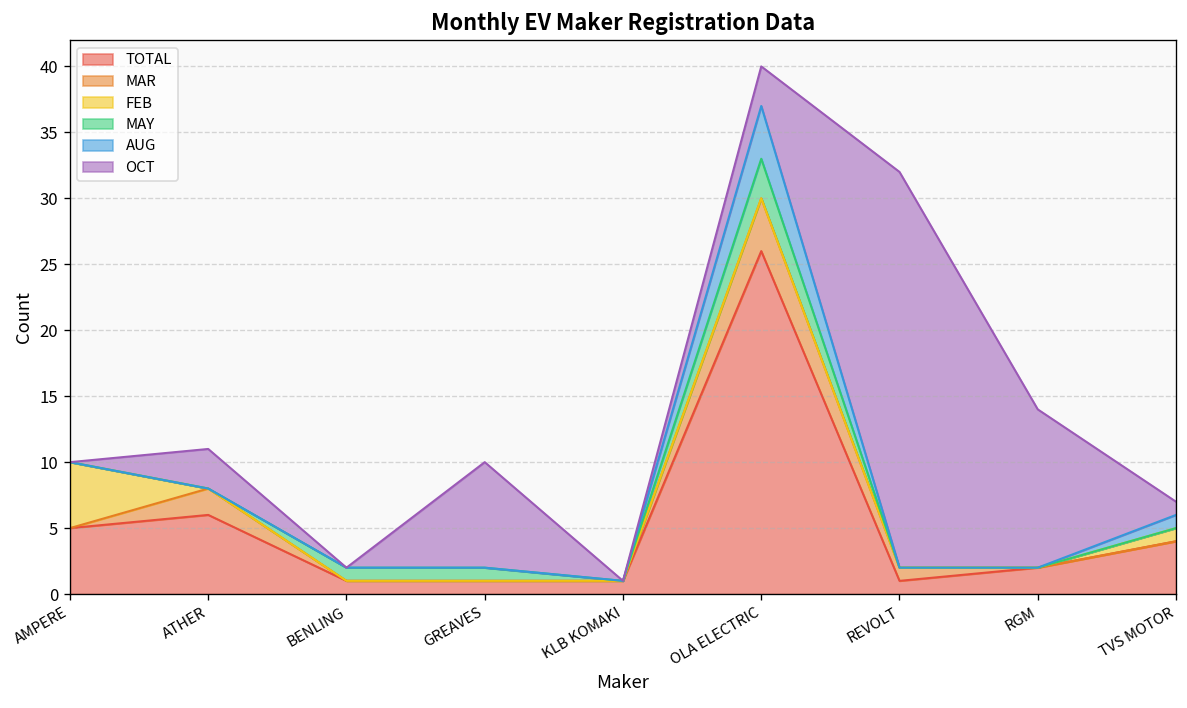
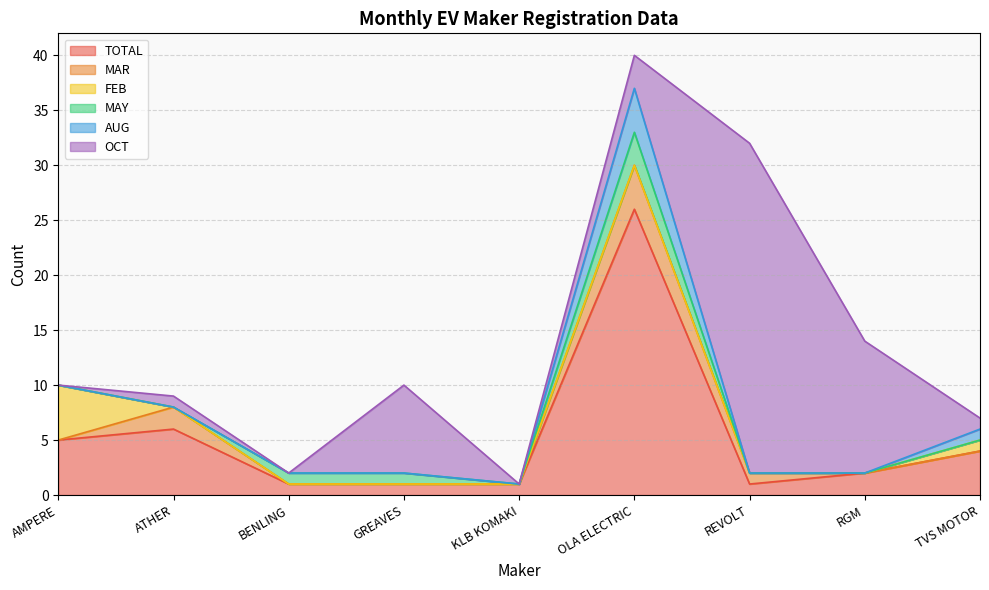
OCT, ATHER: 3 -> 1
